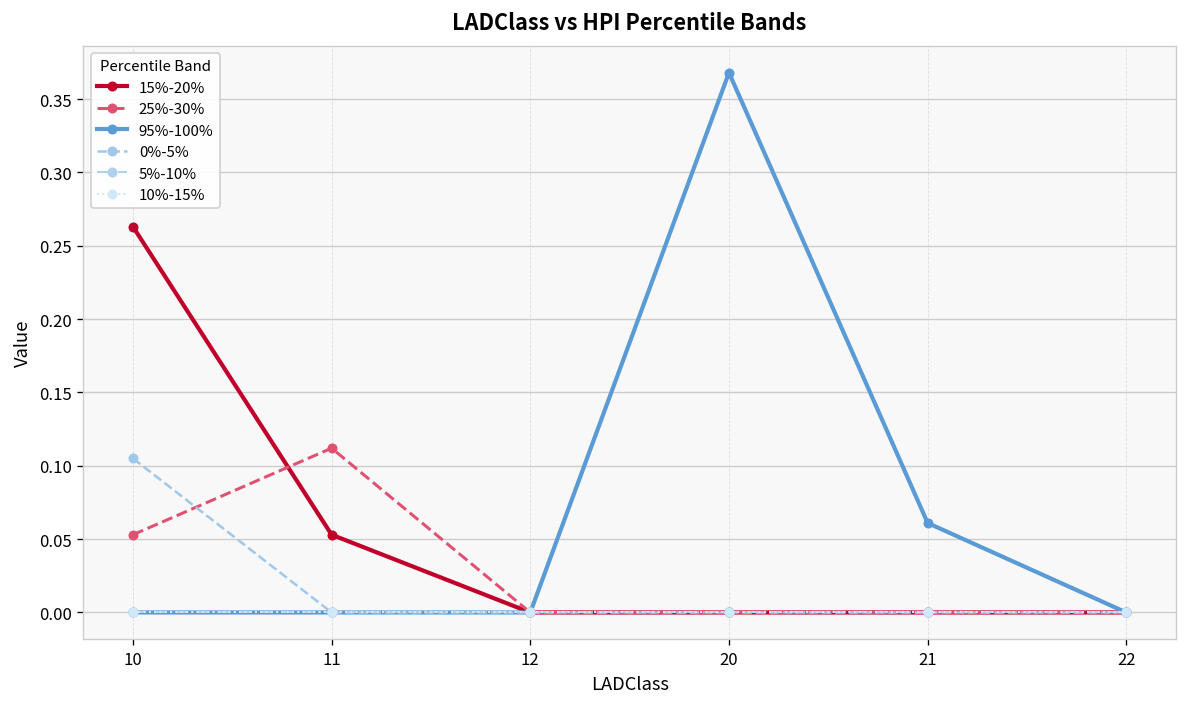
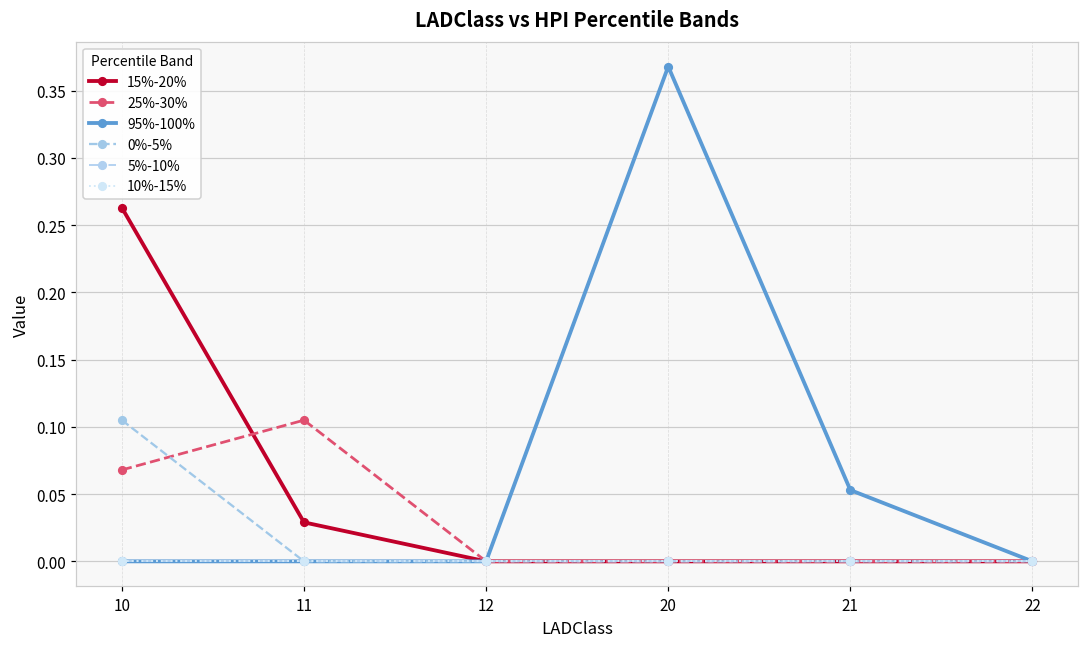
25%-30%, 10: 0.053 -> 0.068
15%-20%, 11: 0.053 -> 0.029
25%-30%, 11: 0.112 -> 0.105
95%-100%, 21: 0.061 -> 0.053
